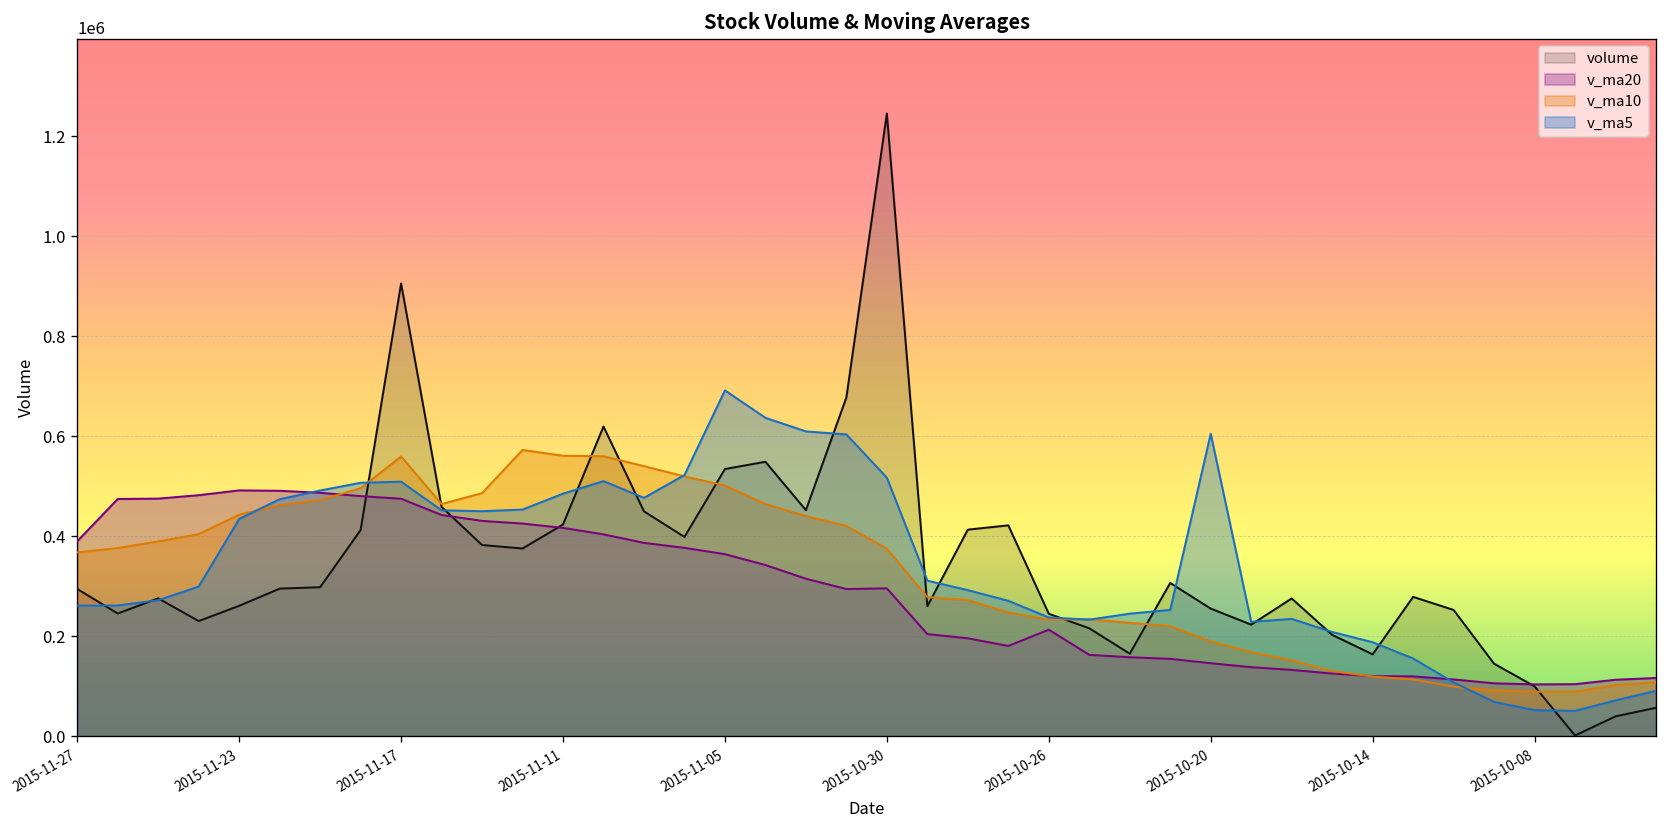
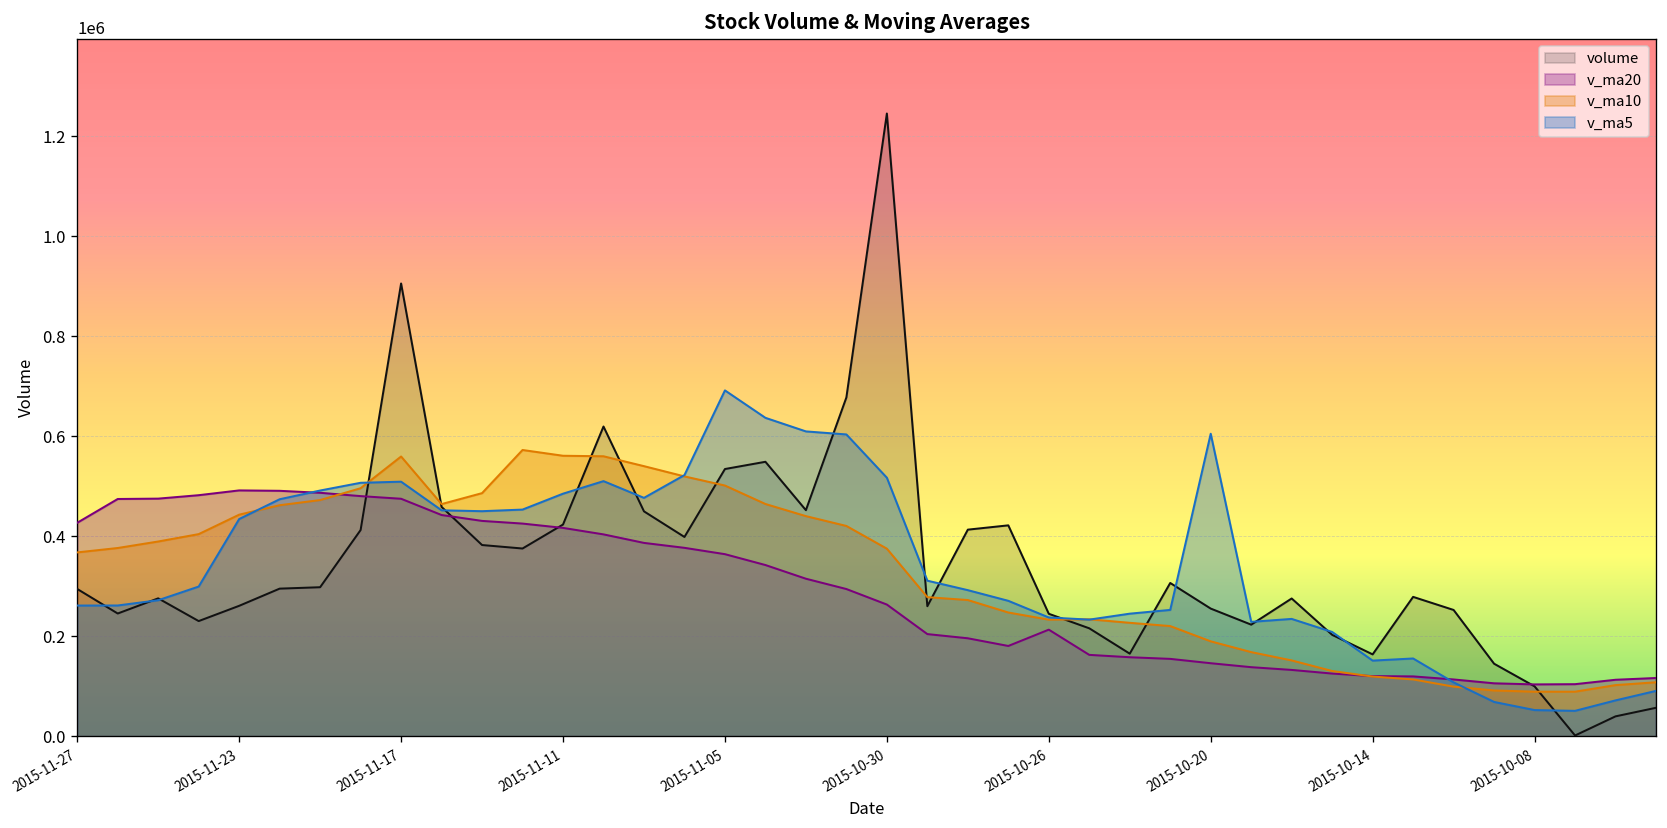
v_ma20, 2015-11-27: 390000 -> 430000
v_ma20, 2015-10-30: 300000 -> 260000
v_ma5, 2015-10-14: 190000 -> 150000
